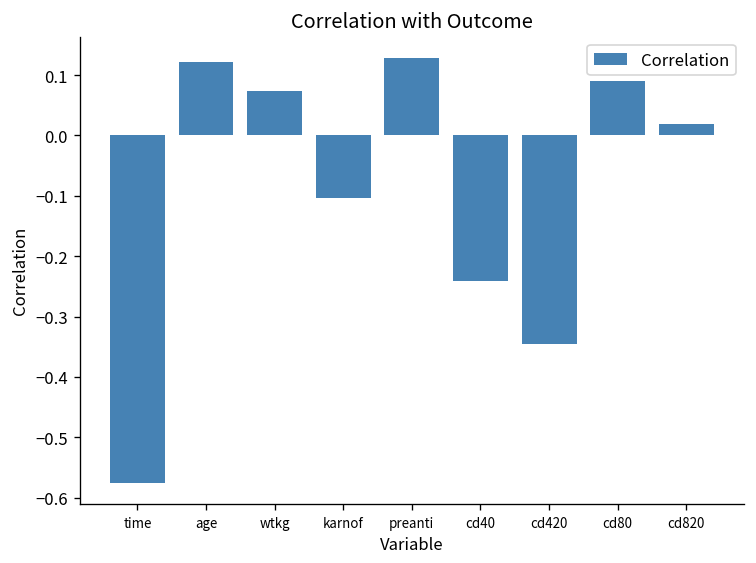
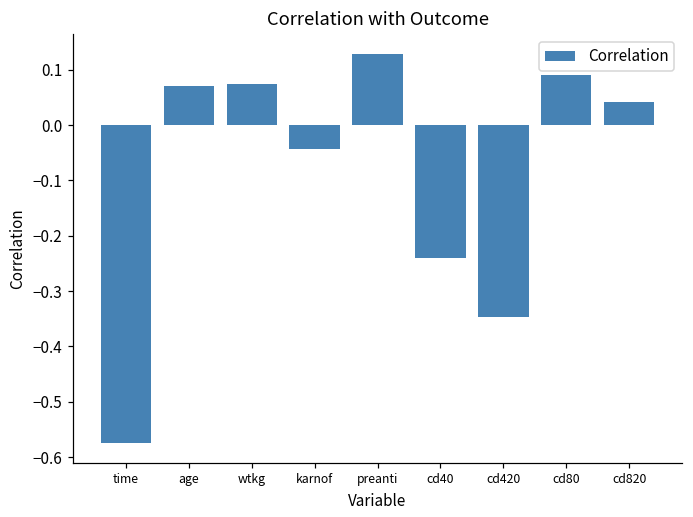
age: 0.12 -> 0.07
karnof: -0.10 -> -0.04
cd820: 0.02 -> 0.04
